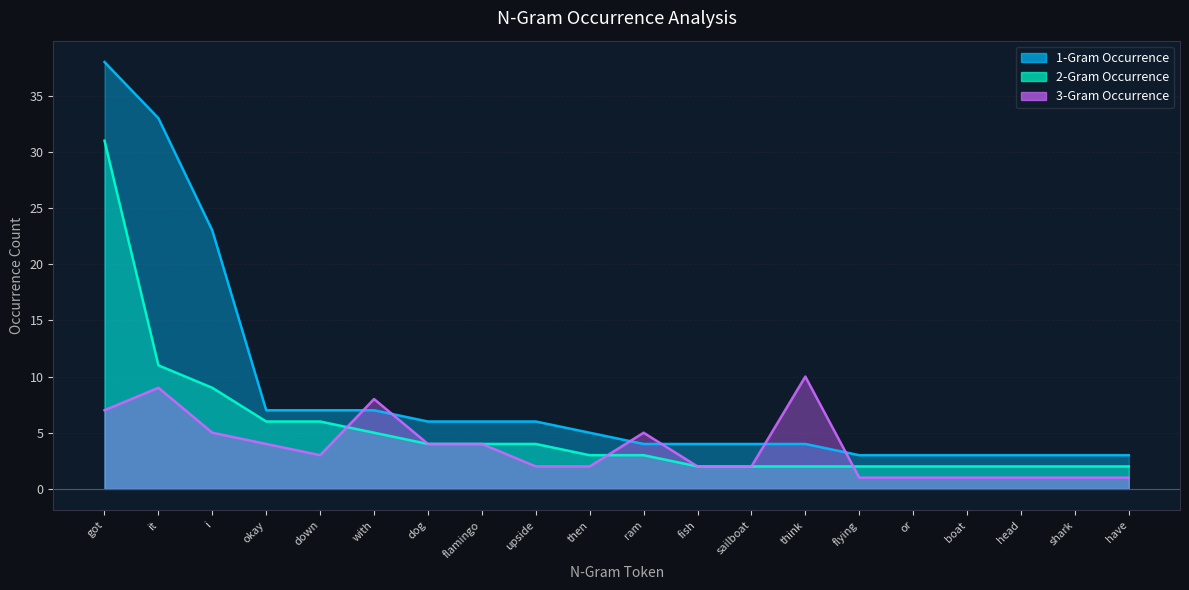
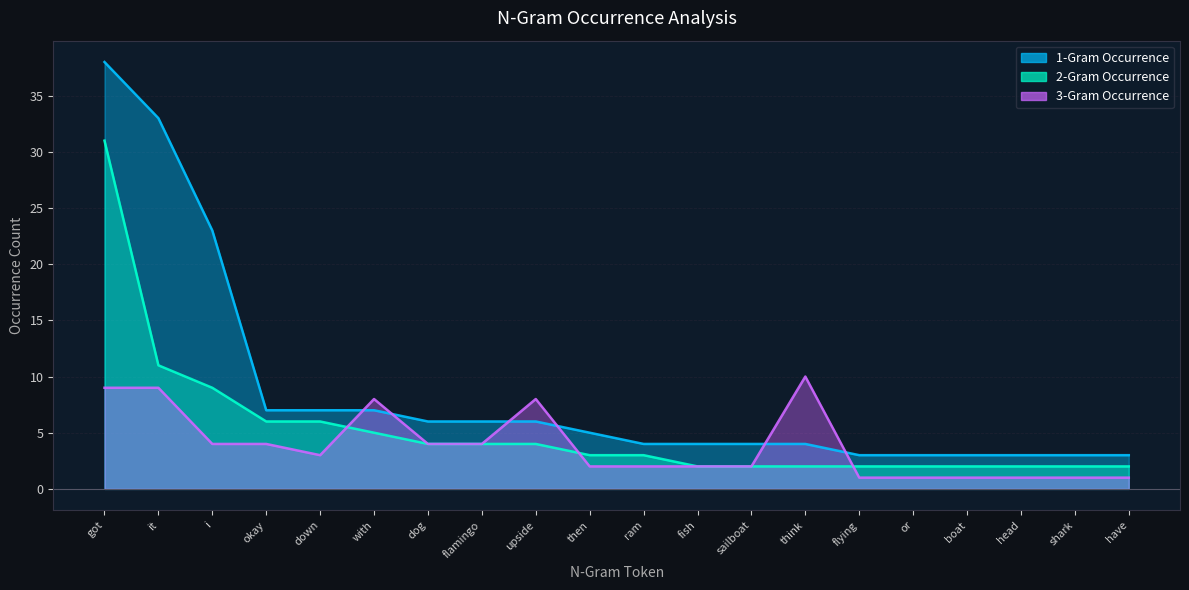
3-Gram Occurrence, got: 7 -> 9
3-Gram Occurrence, i: 5 -> 4
3-Gram Occurrence, upside: 2 -> 8
3-Gram Occurrence, ram: 5 -> 2
